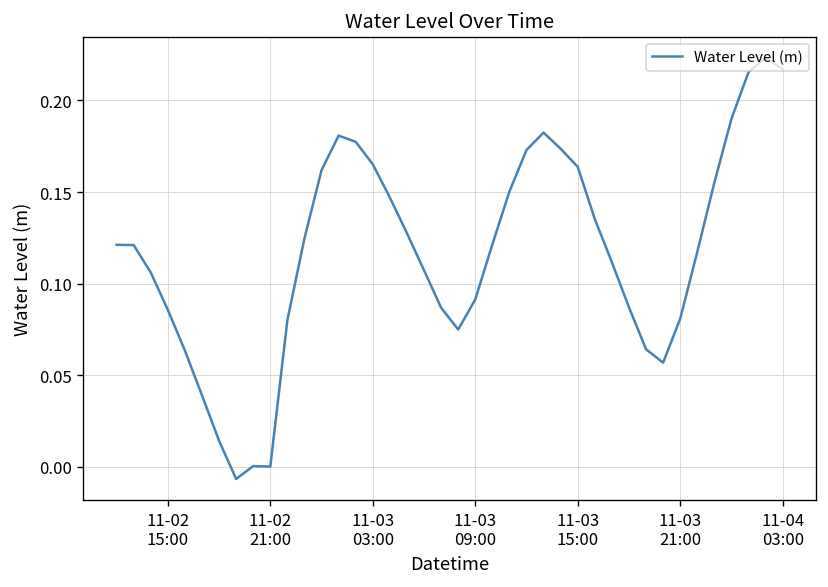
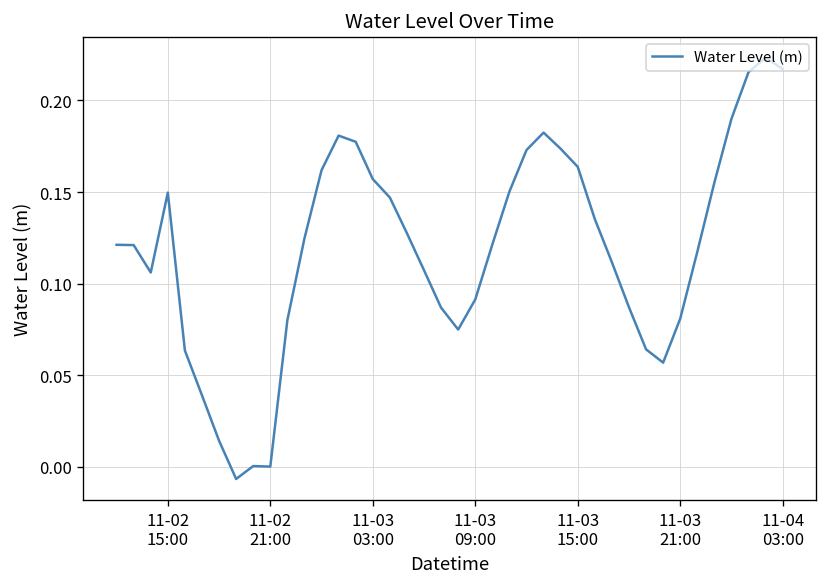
11-02 15:00: 0.086 -> 0.150
11-03 03:00: 0.165 -> 0.157
